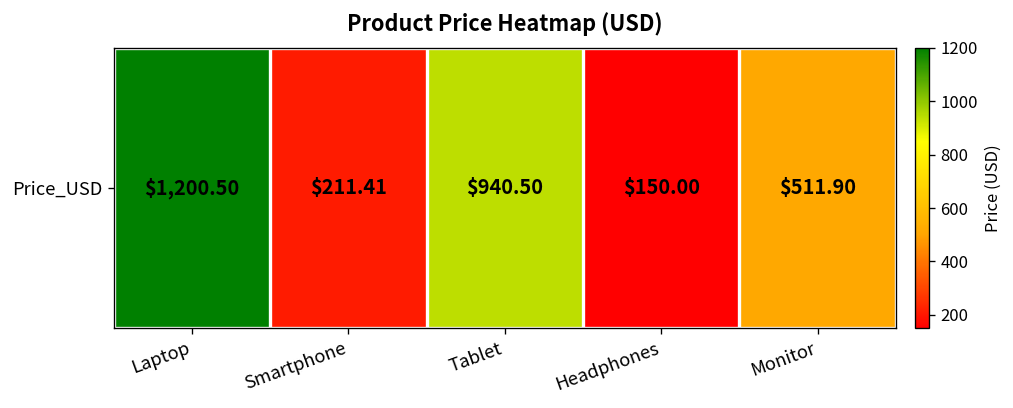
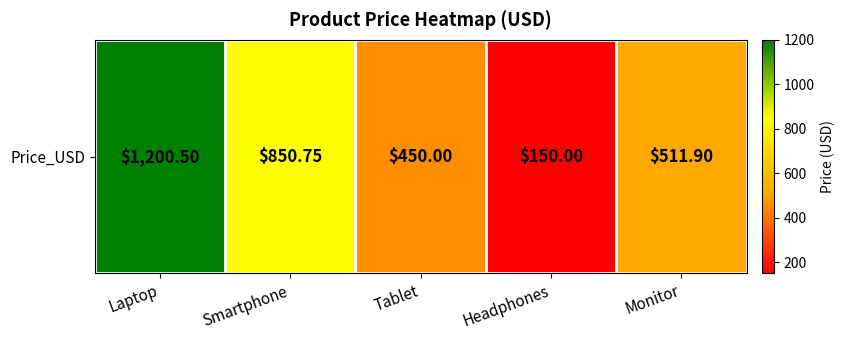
Price_USD, Smartphone: $211.41 -> $850.75
Price_USD, Tablet: $940.50 -> $450.00
